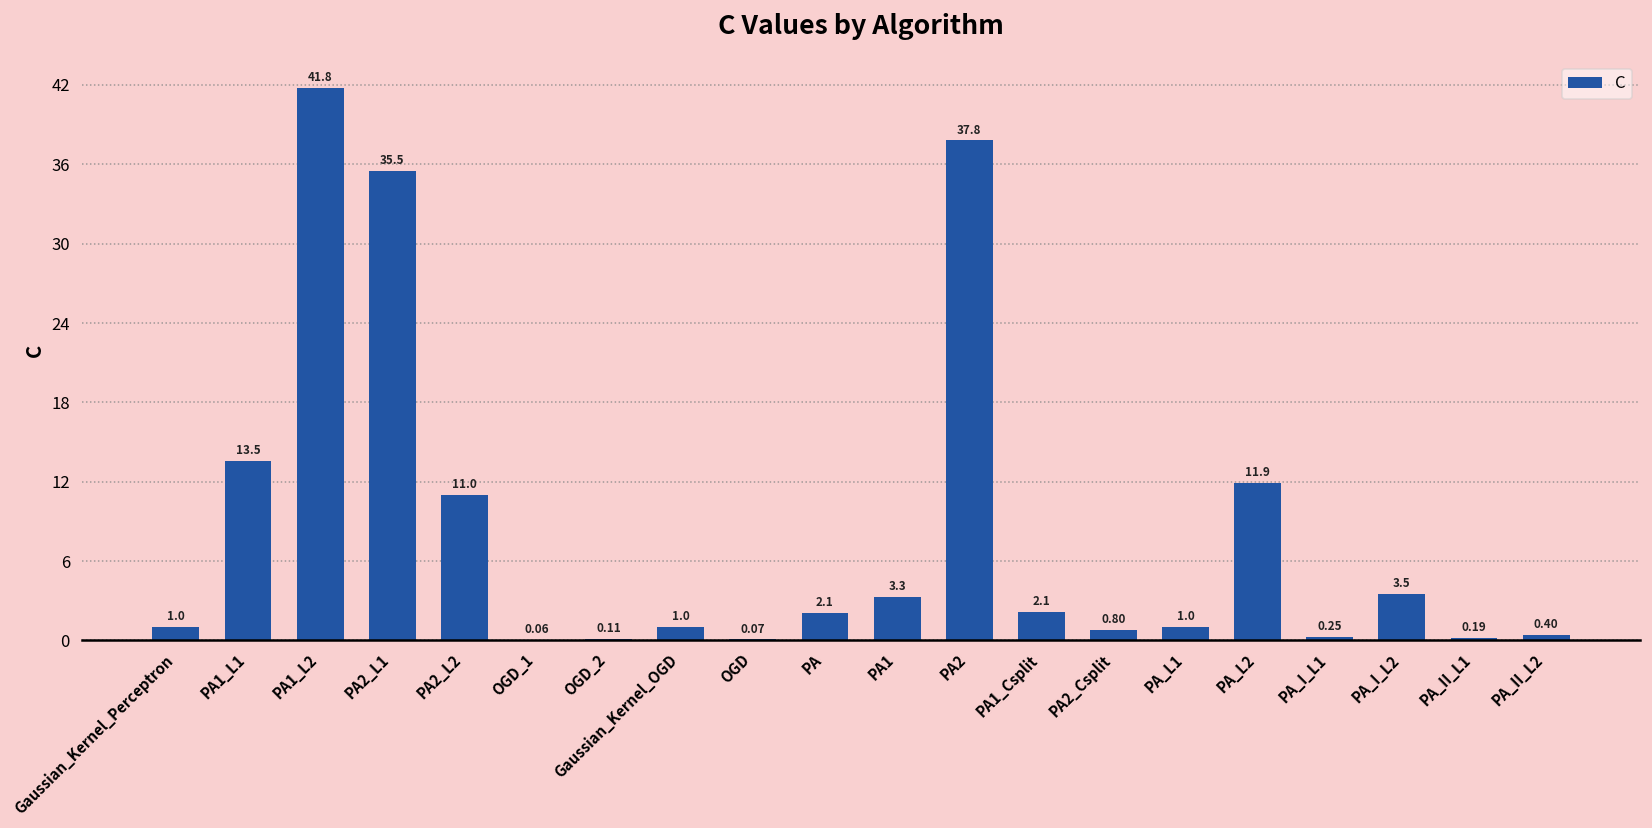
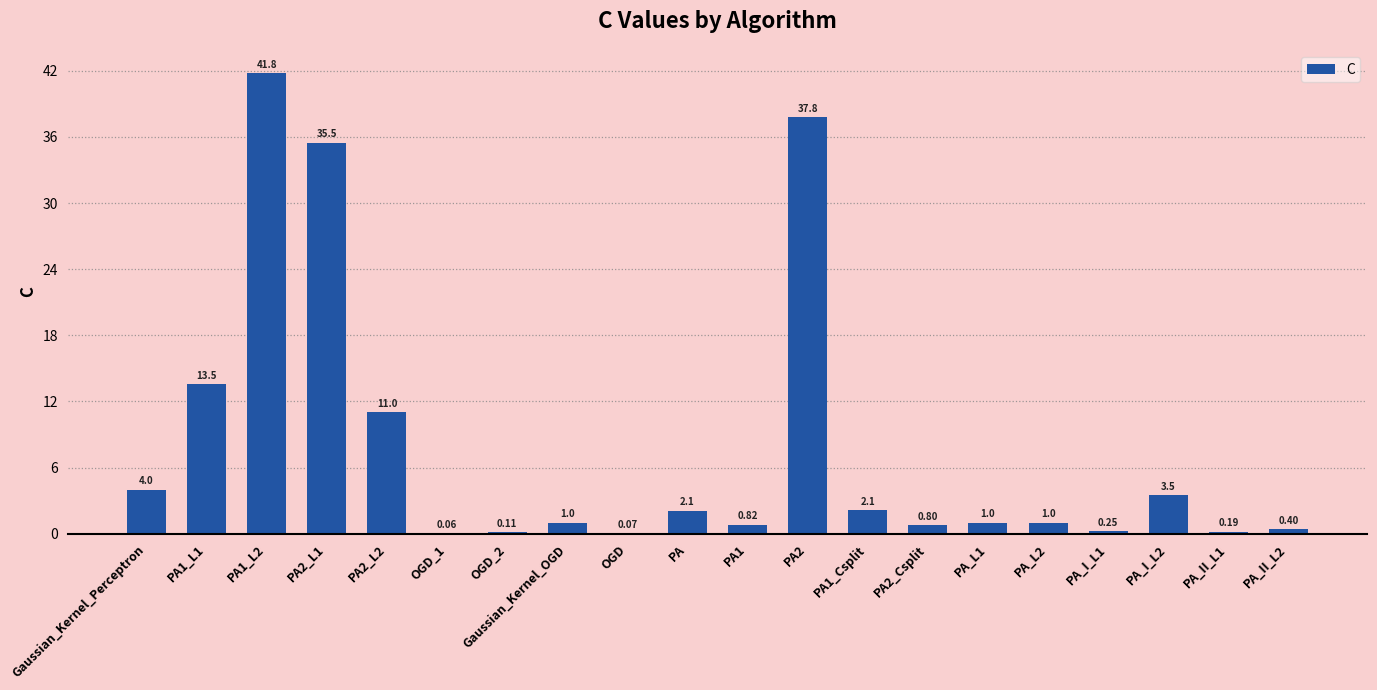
Gaussian_Kernel_Perceptron: 1.0 -> 4.0
PA1: 3.3 -> 0.82
PA_L2: 11.9 -> 1.0
